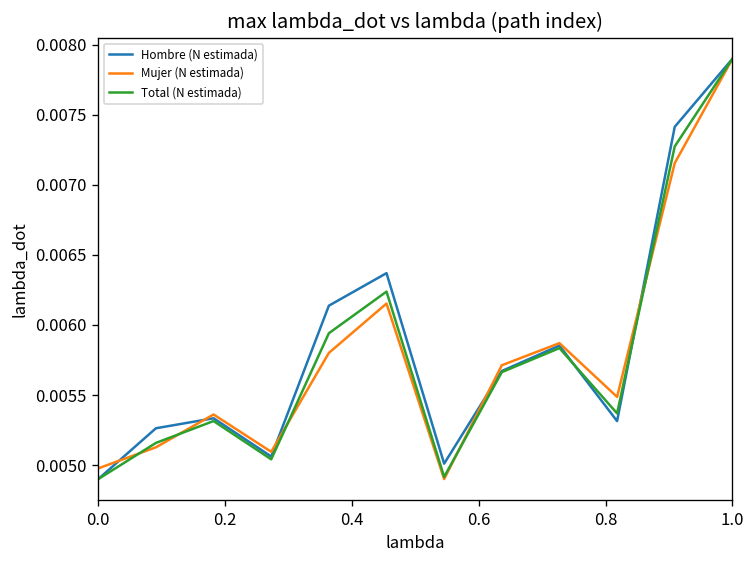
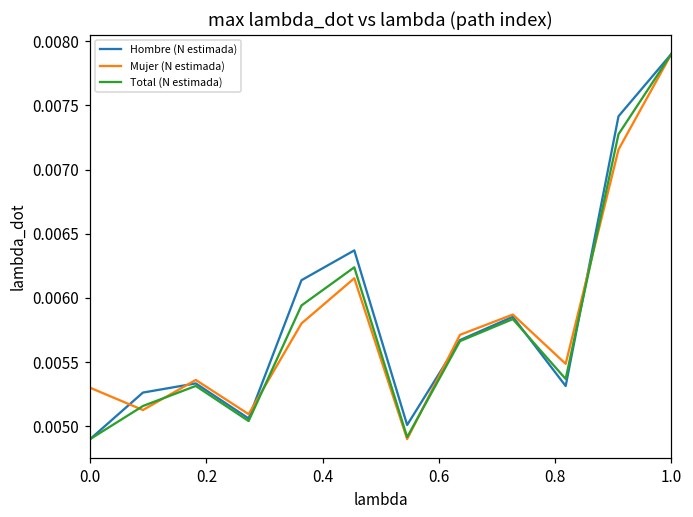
Mujer (N estimada), 0.0: 0.00498 -> 0.00530
